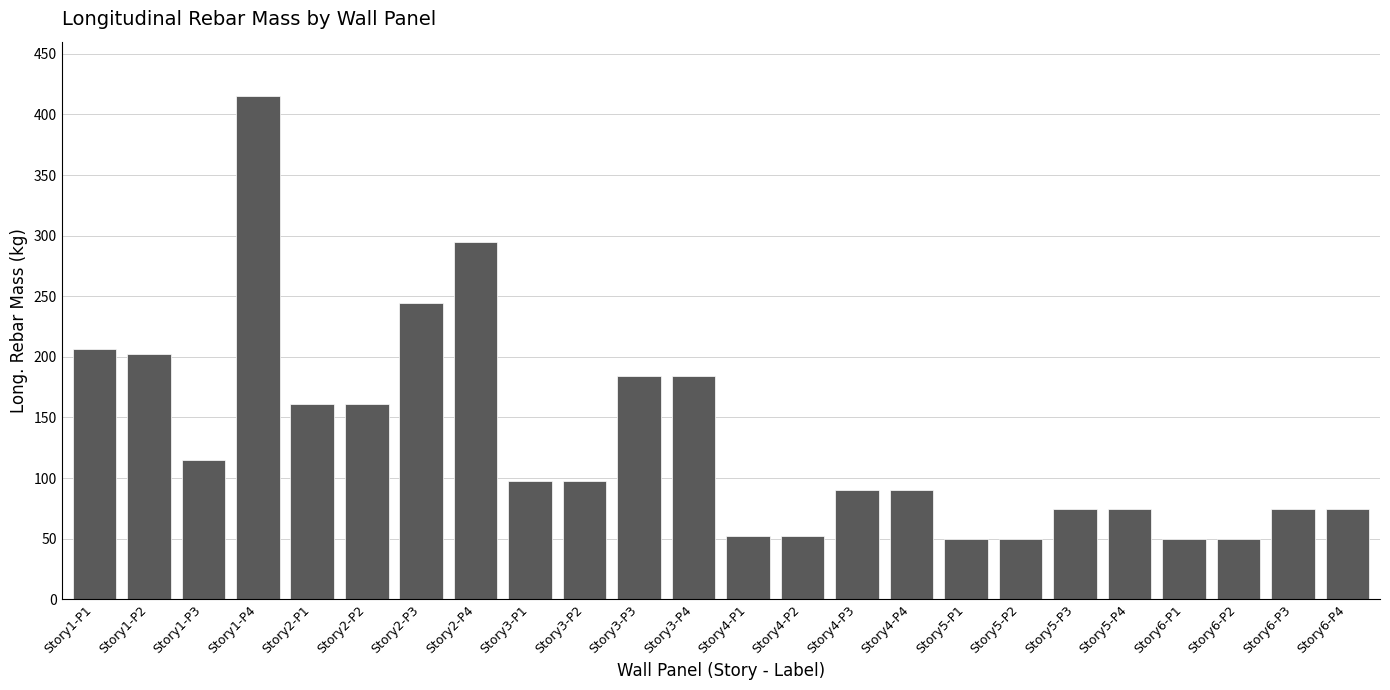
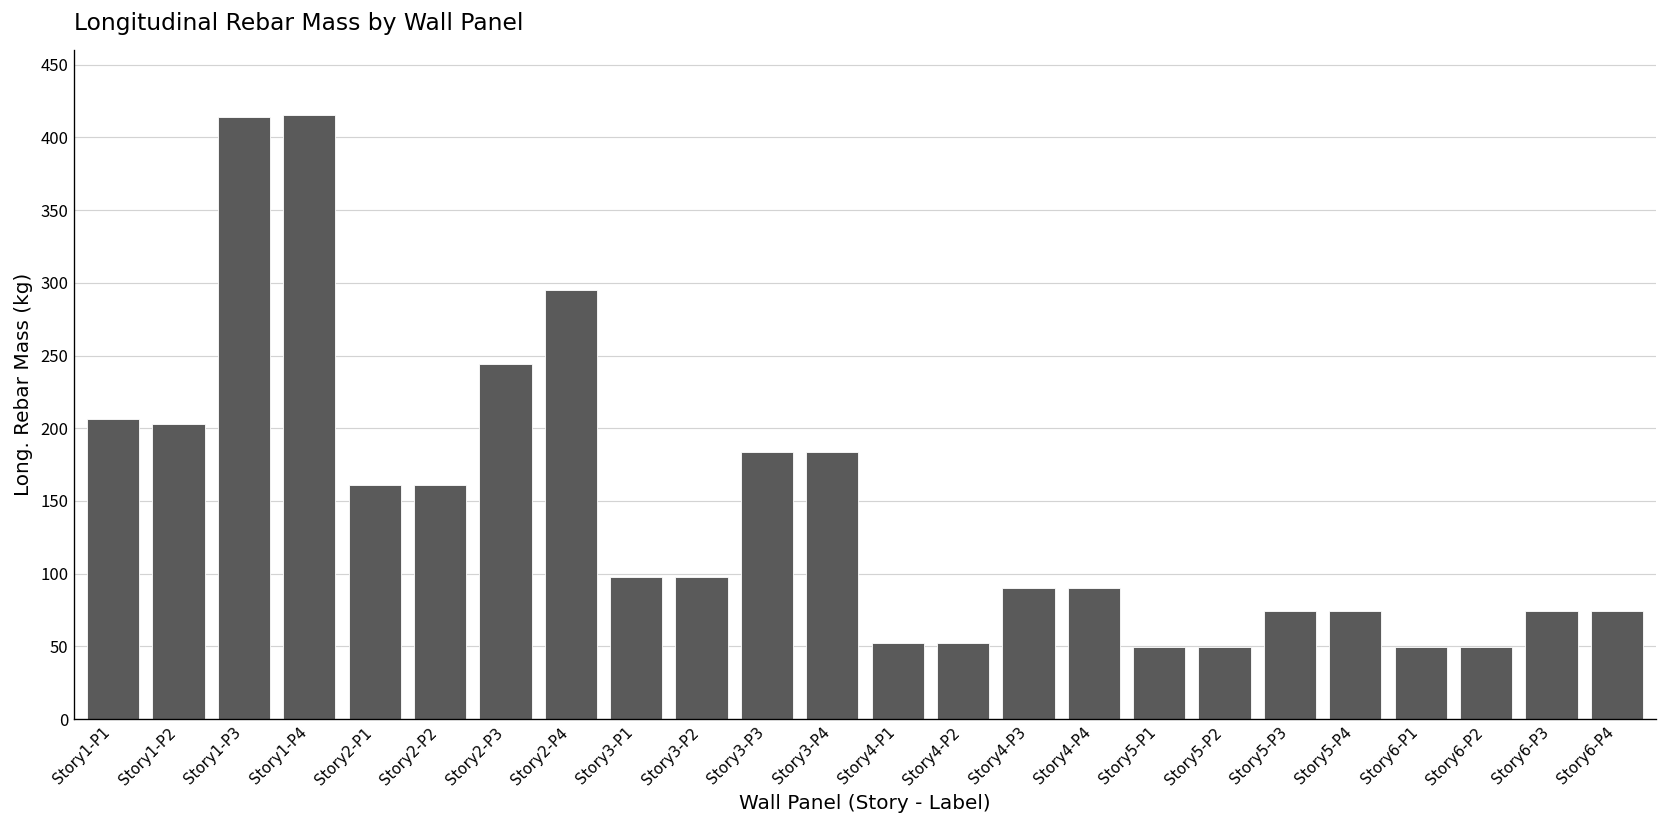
Story1-P3: 115 -> 414
